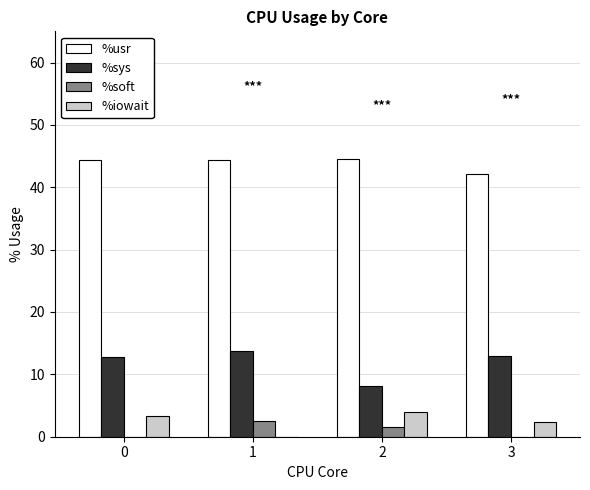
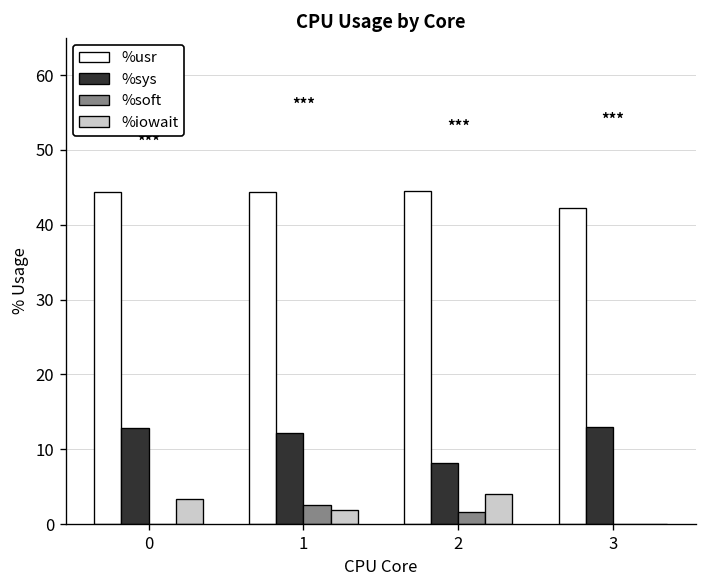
%sys, 1: 14 -> 12
%iowait, 1: 0 -> 2
%iowait, 3: 2 -> 0
